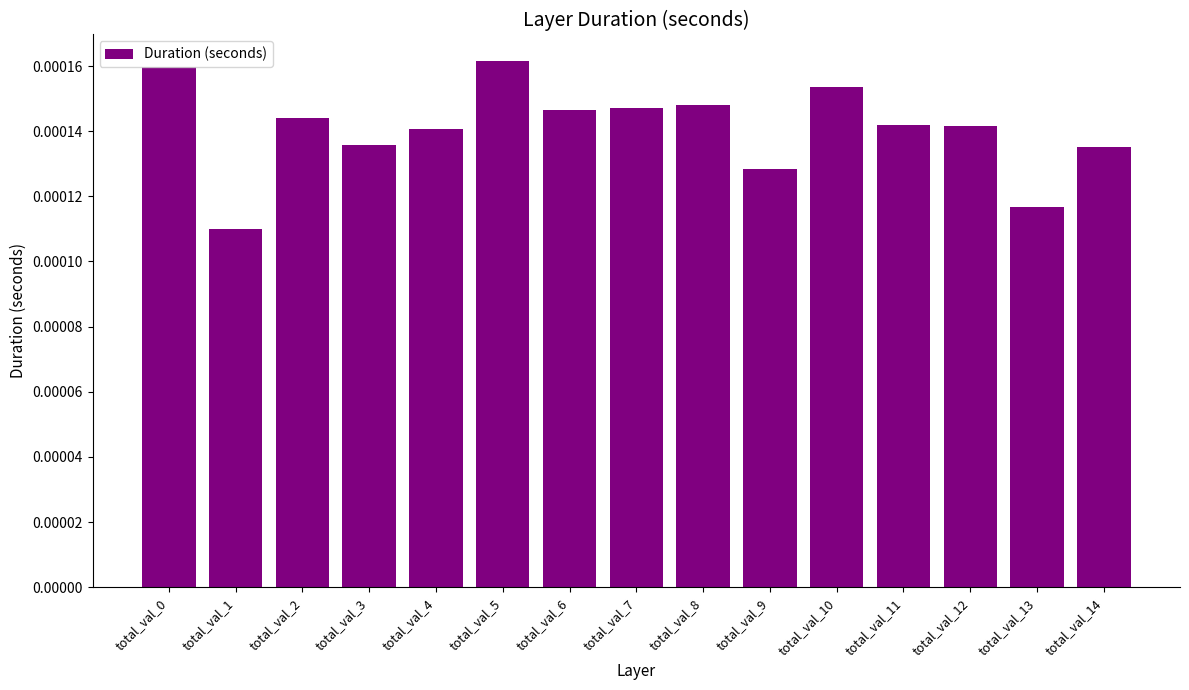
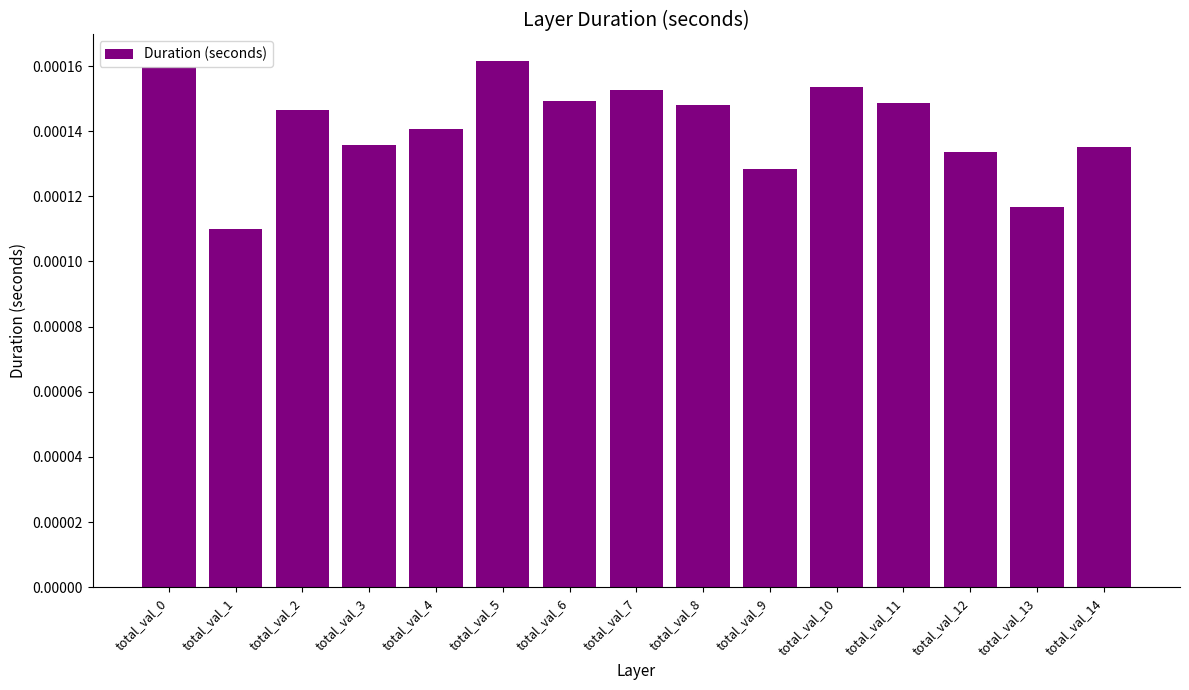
total_val_2: 0.000144 -> 0.000147
total_val_6: 0.000147 -> 0.000149
total_val_7: 0.000147 -> 0.000153
total_val_11: 0.000142 -> 0.000149
total_val_12: 0.000141 -> 0.000133
